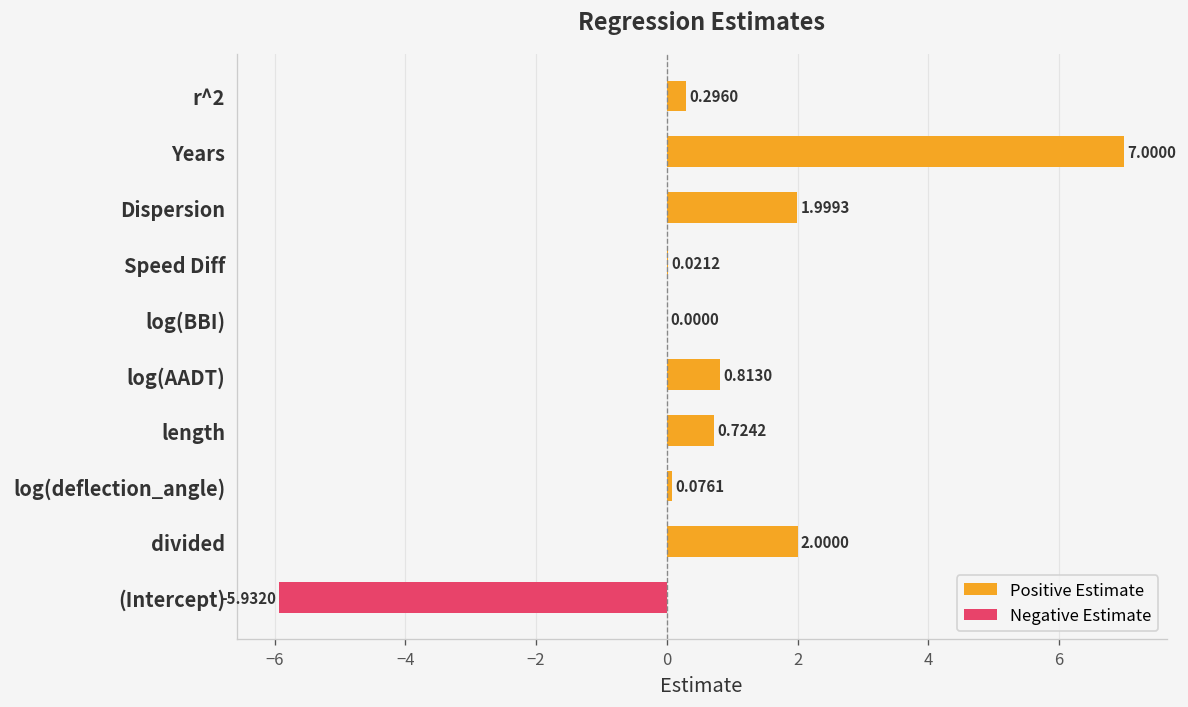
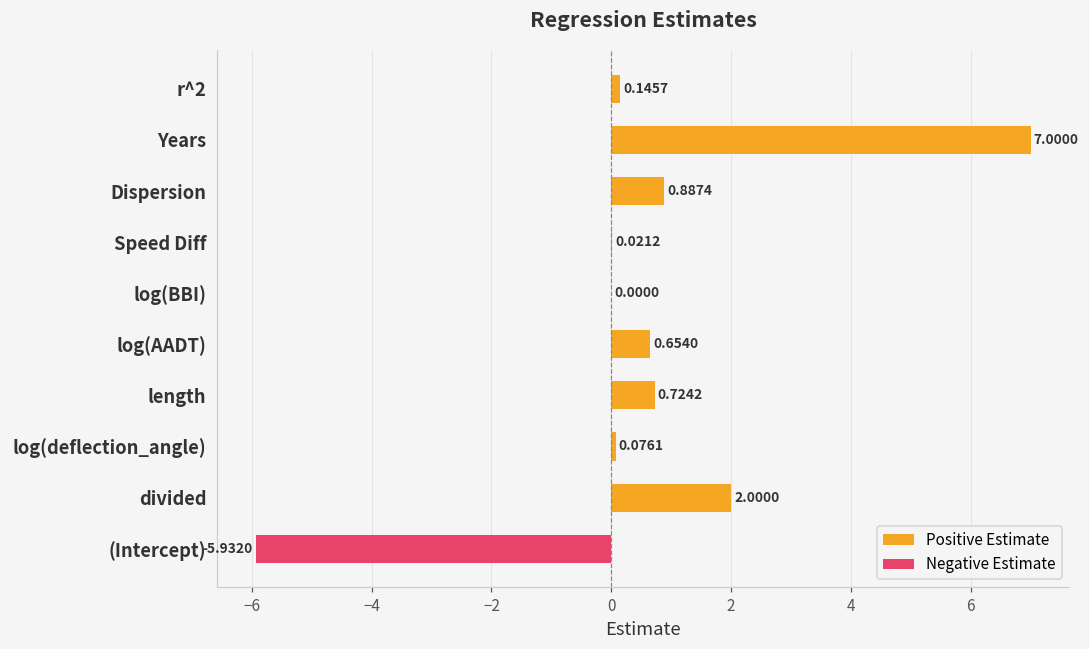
Positive Estimate, r^2: 0.2960 -> 0.1457
Positive Estimate, Dispersion: 1.9993 -> 0.8874
Positive Estimate, log(AADT): 0.8130 -> 0.6540
